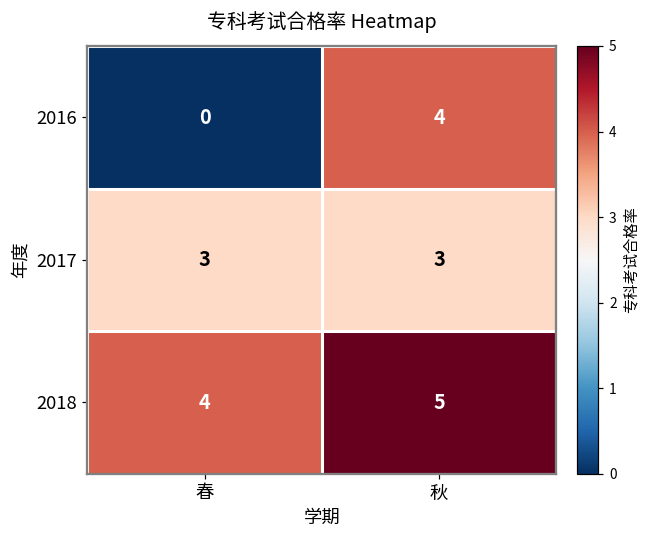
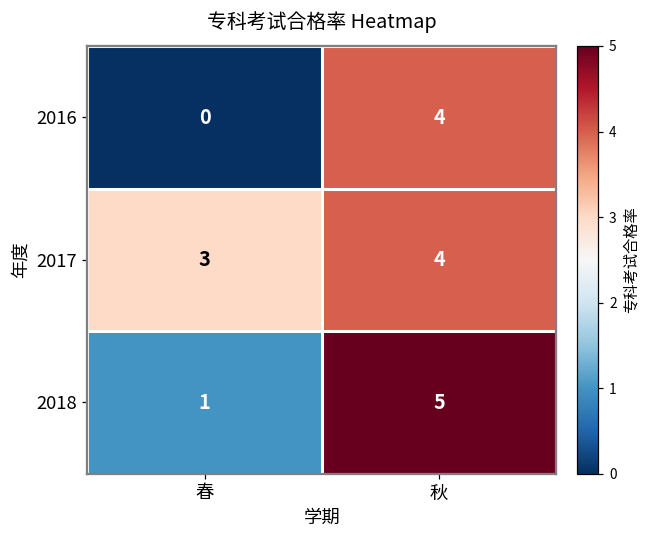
2017, 秋: 3 -> 4
2018, 春: 4 -> 1
